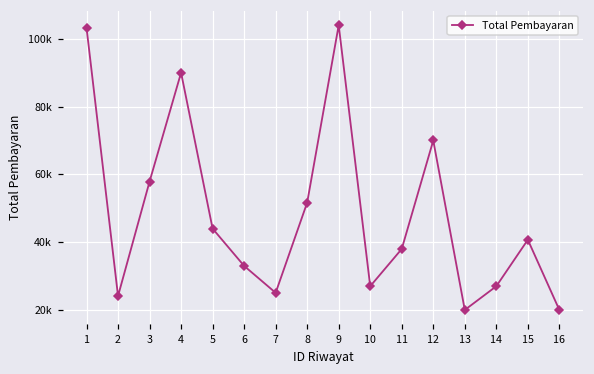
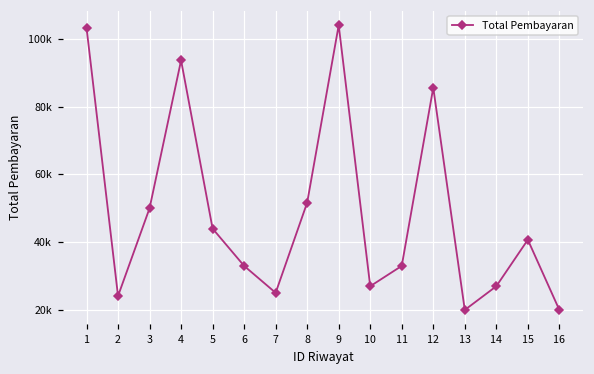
3: 58000 -> 50000
4: 90000 -> 94000
11: 38000 -> 33000
12: 70000 -> 86000
